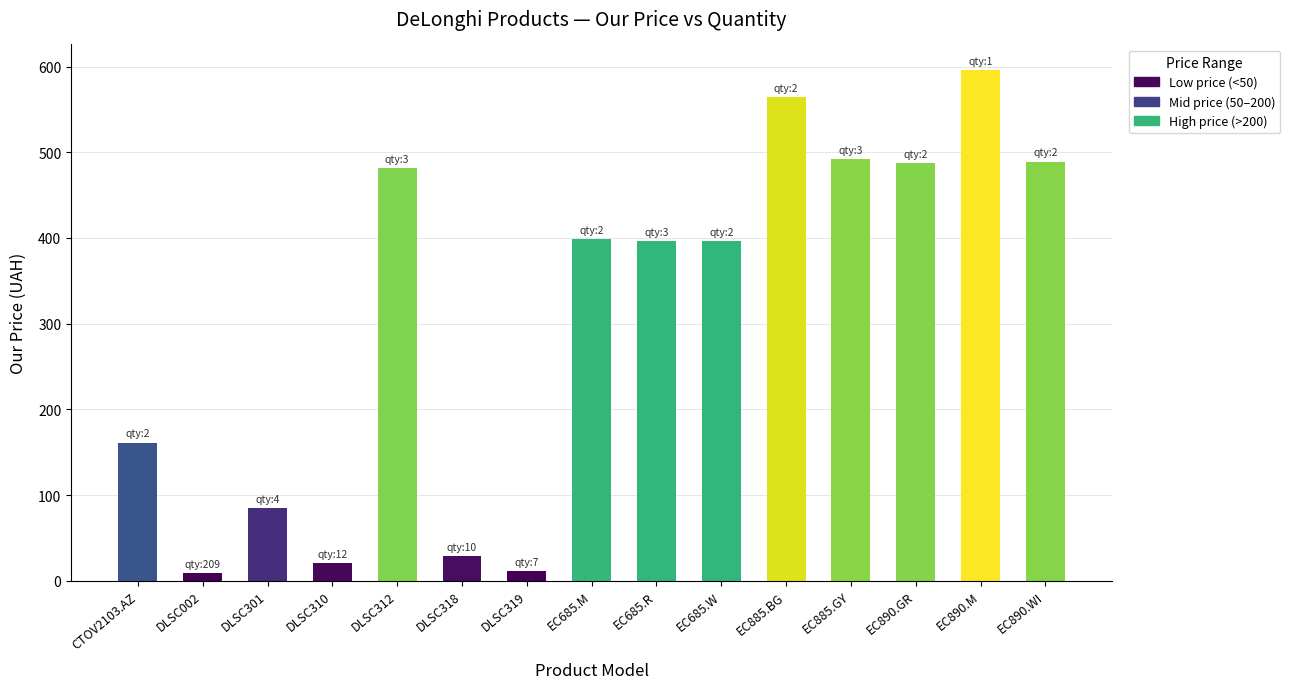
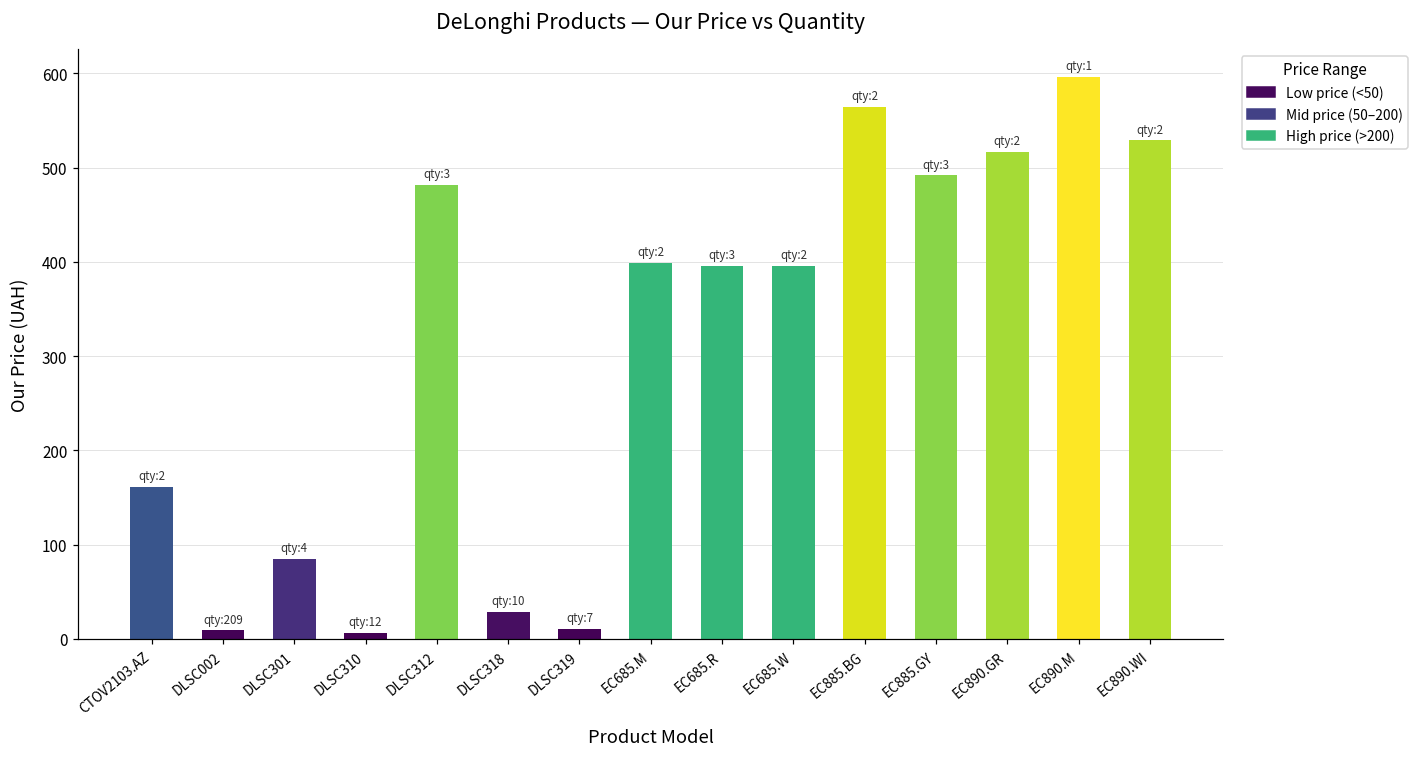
DLSC310: 20 -> 10
EC890.GR: 490 -> 520
EC890.WI: 490 -> 530
